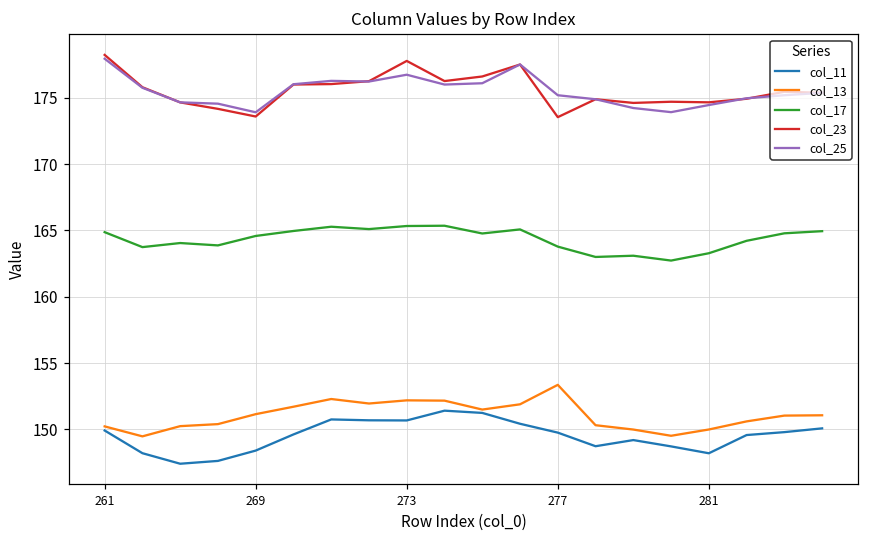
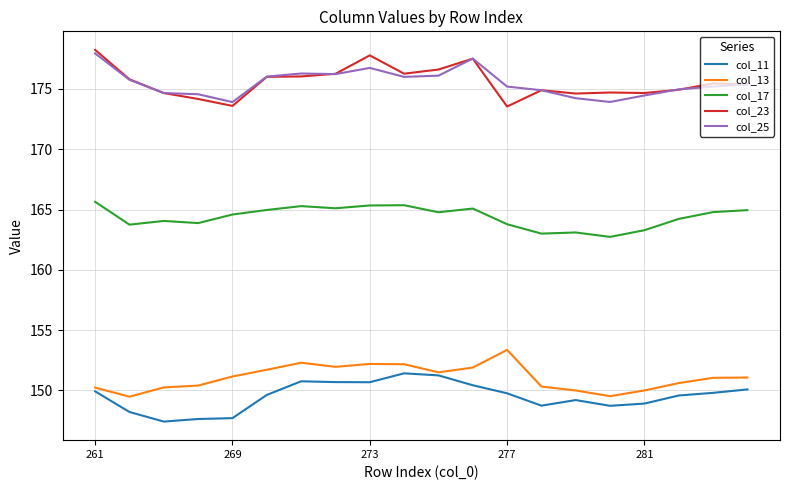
col_17, 261: 164.9 -> 165.6
col_11, 269: 148.4 -> 147.7
col_11, 281: 148.2 -> 148.9
